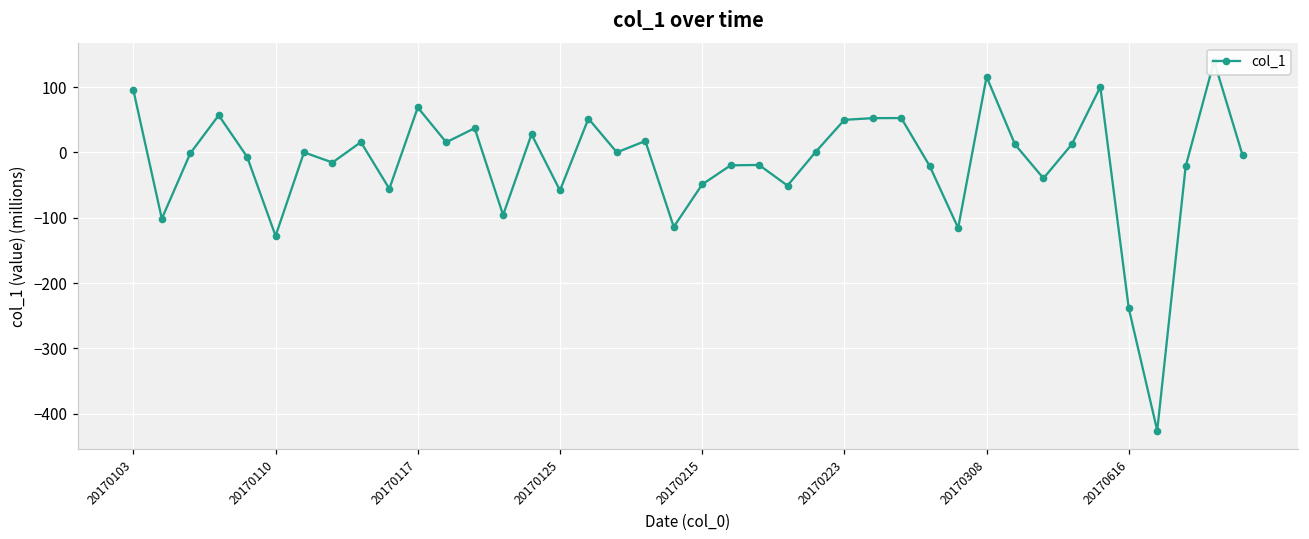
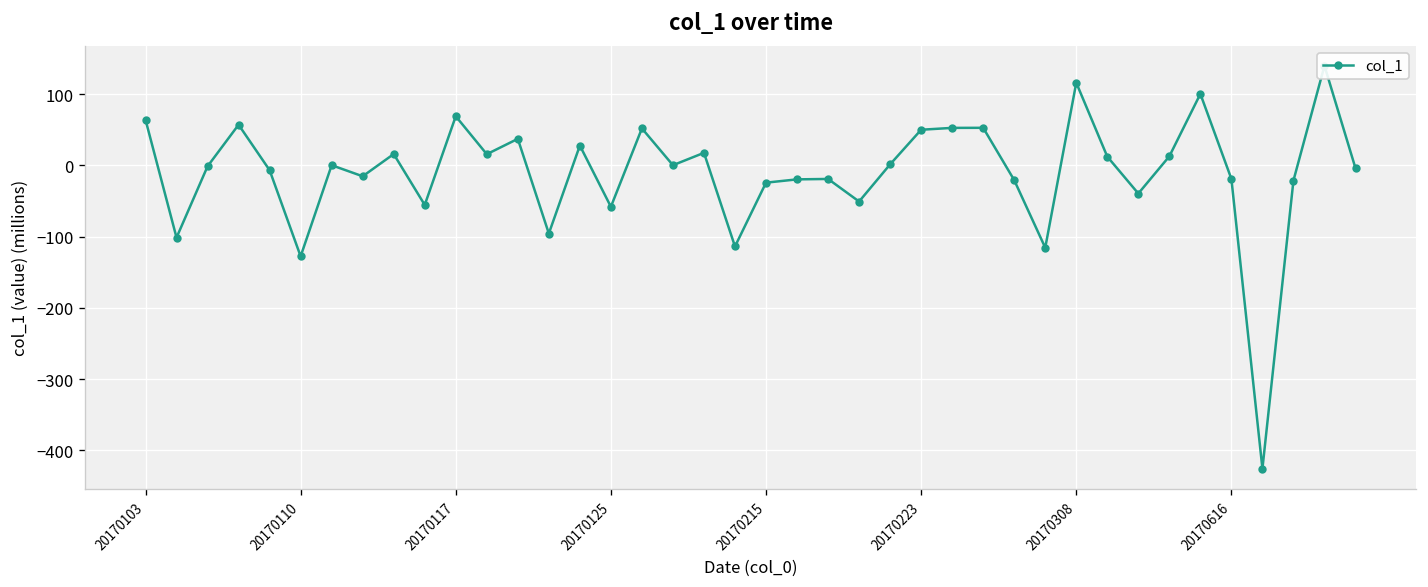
20170103: 100 -> 60
20170215: -50 -> -20
20170616: -240 -> -20
